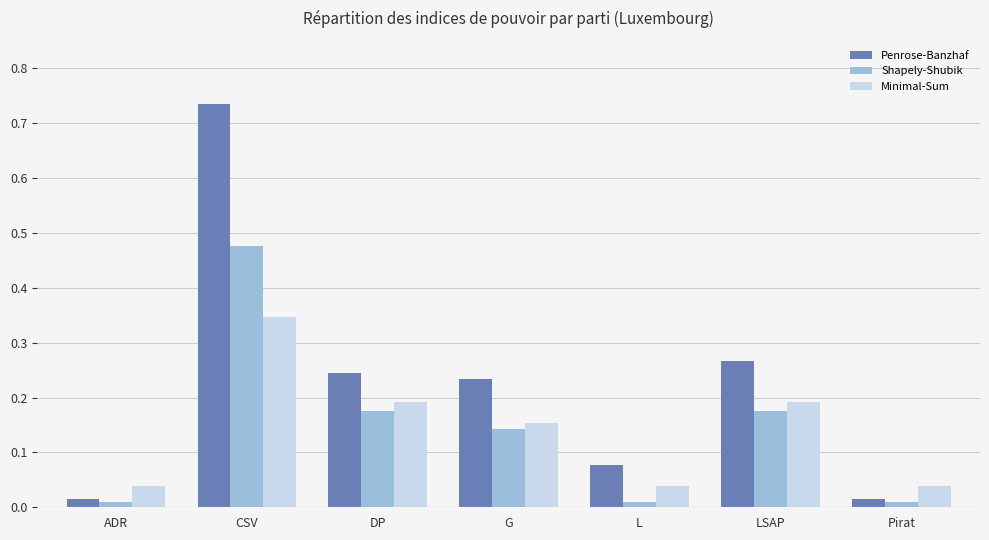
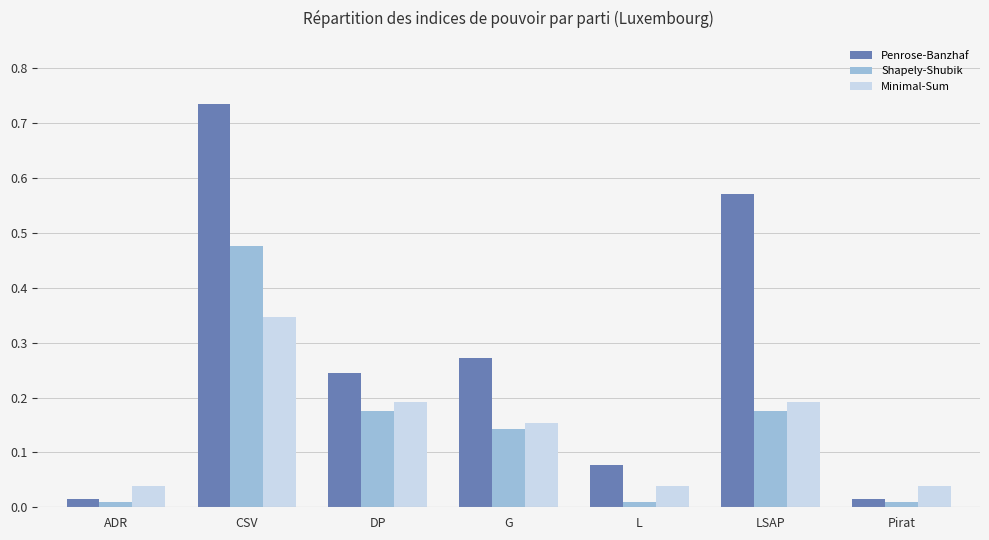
Penrose-Banzhaf, G: 0.23 -> 0.27
Penrose-Banzhaf, LSAP: 0.27 -> 0.57
